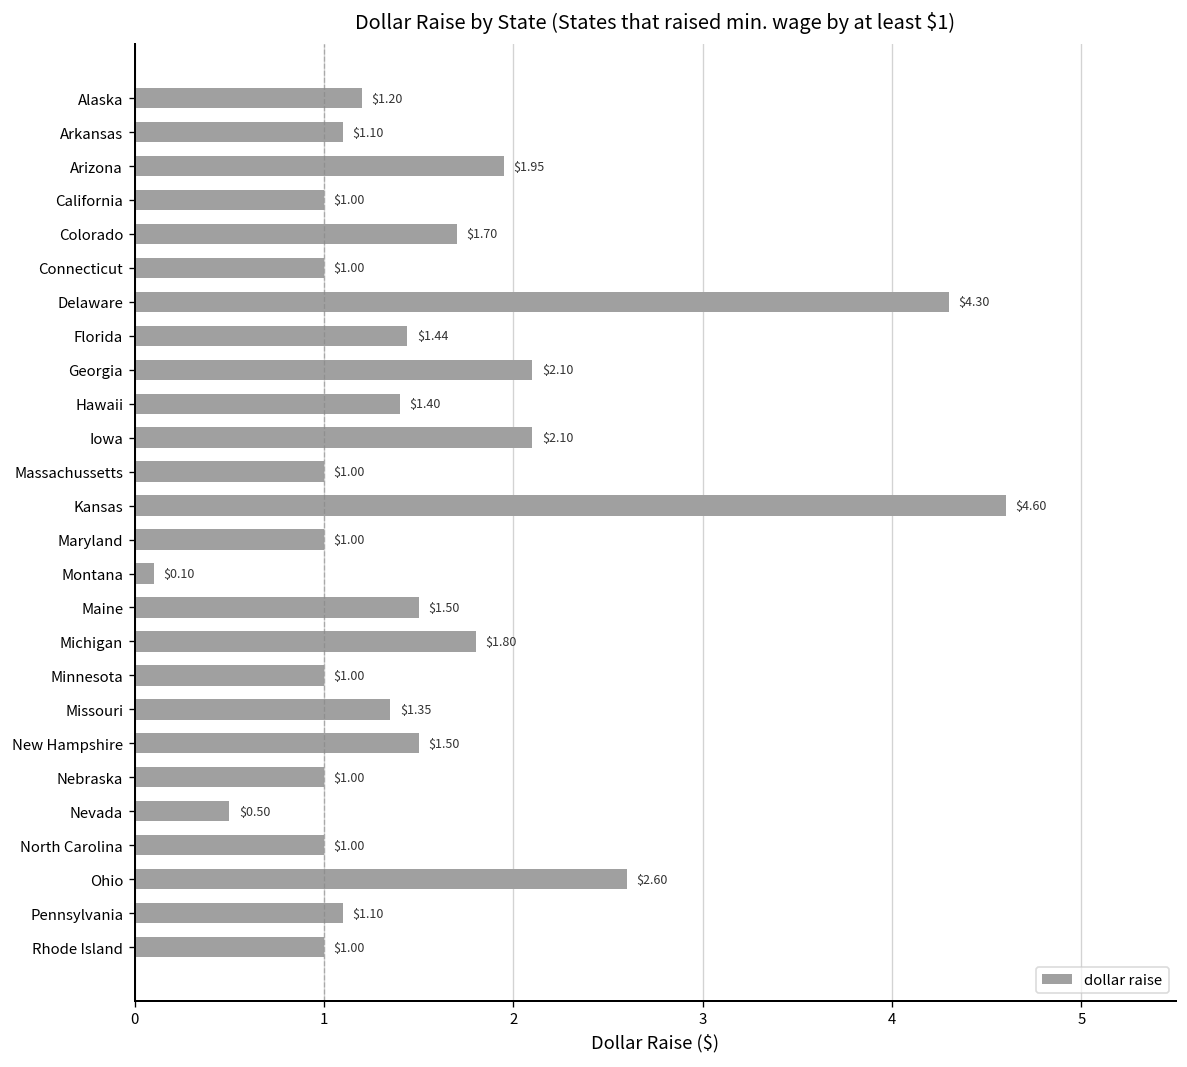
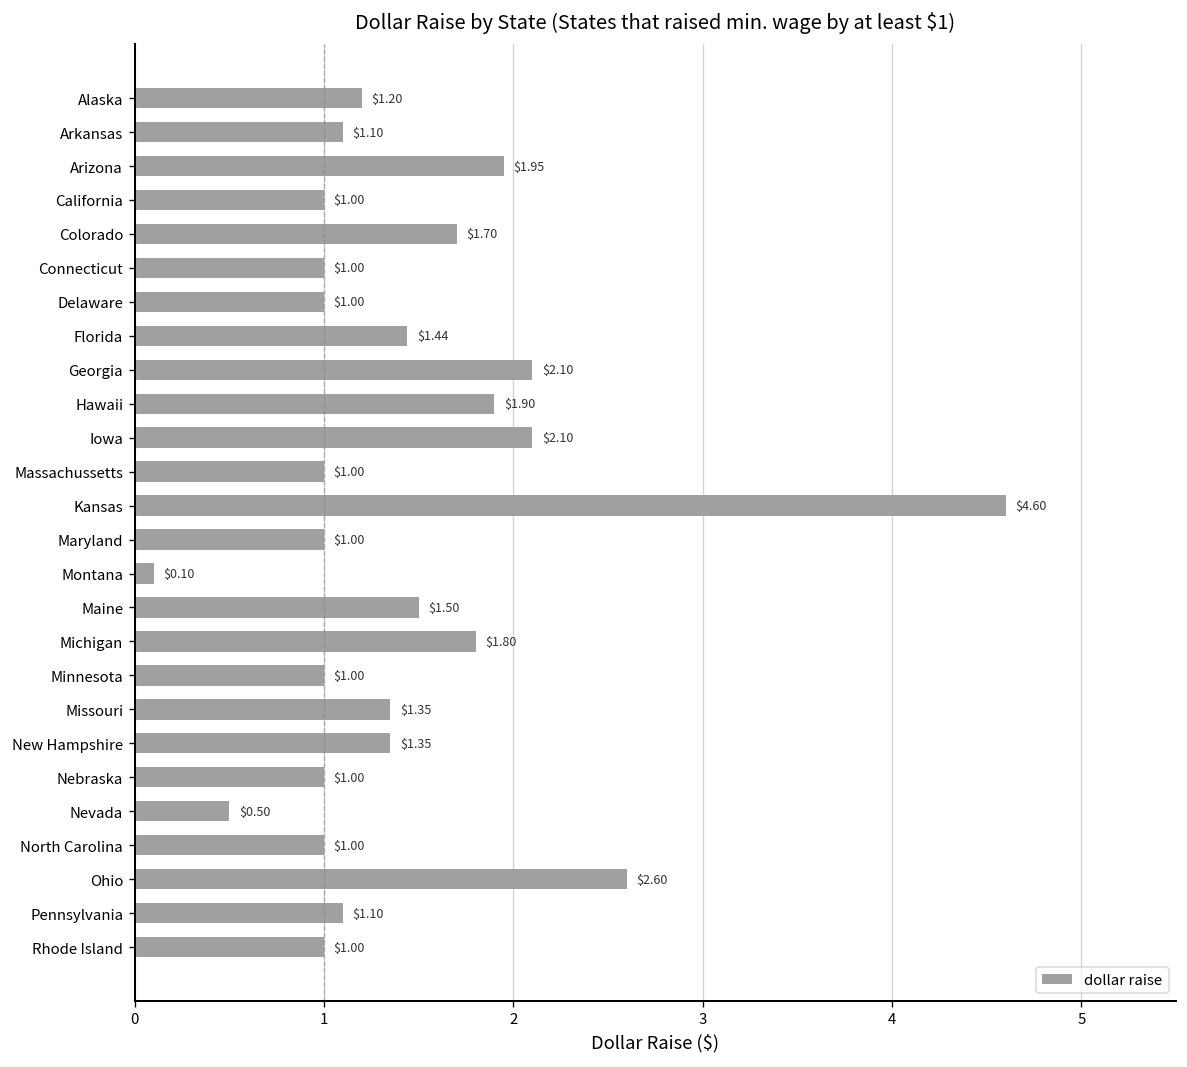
Delaware: $4.30 -> $1.00
Hawaii: $1.40 -> $1.90
New Hampshire: $1.50 -> $1.35
